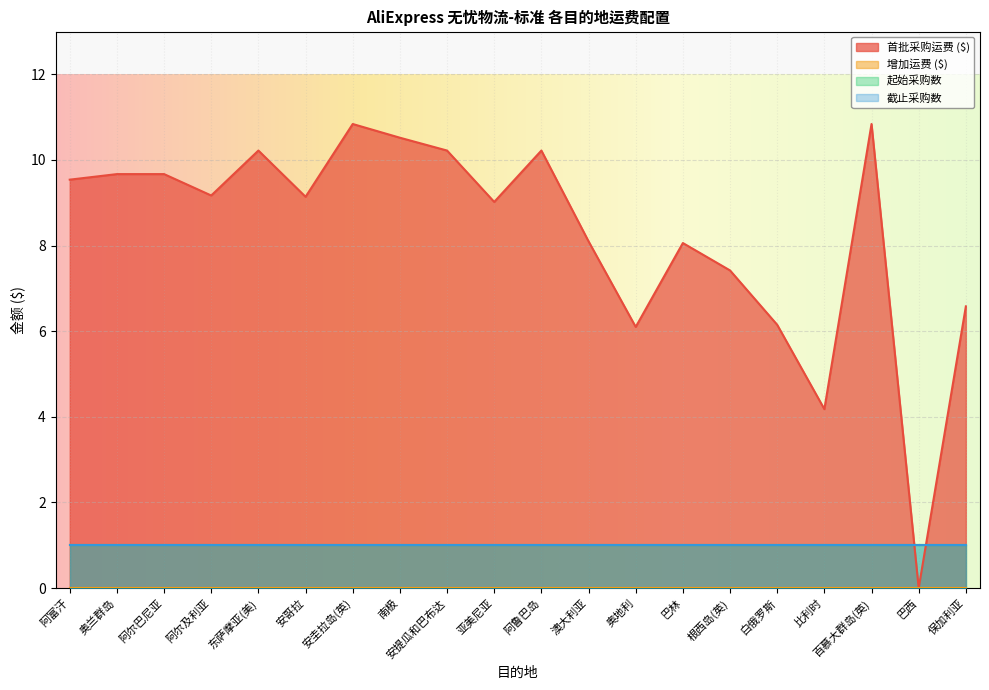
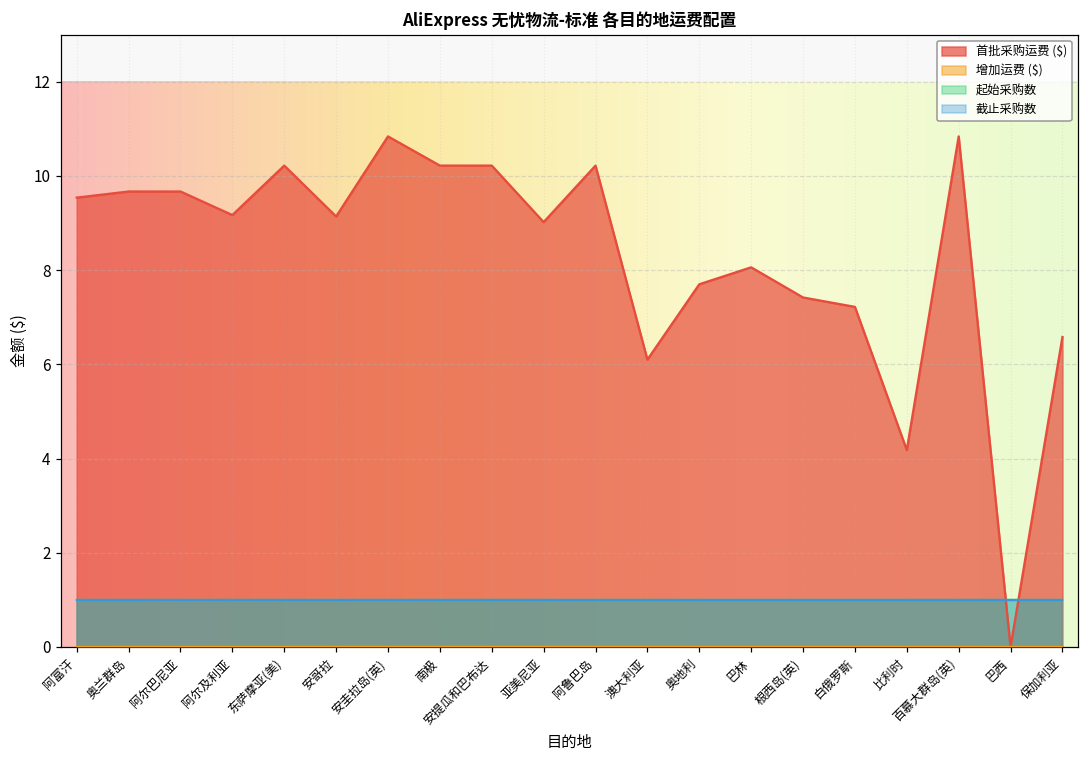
首批采购运费 ($), 南极: 10.5 -> 10.2
首批采购运费 ($), 澳大利亚: 8.1 -> 6.1
首批采购运费 ($), 奥地利: 6.1 -> 7.7
首批采购运费 ($), 白俄罗斯: 6.2 -> 7.2
